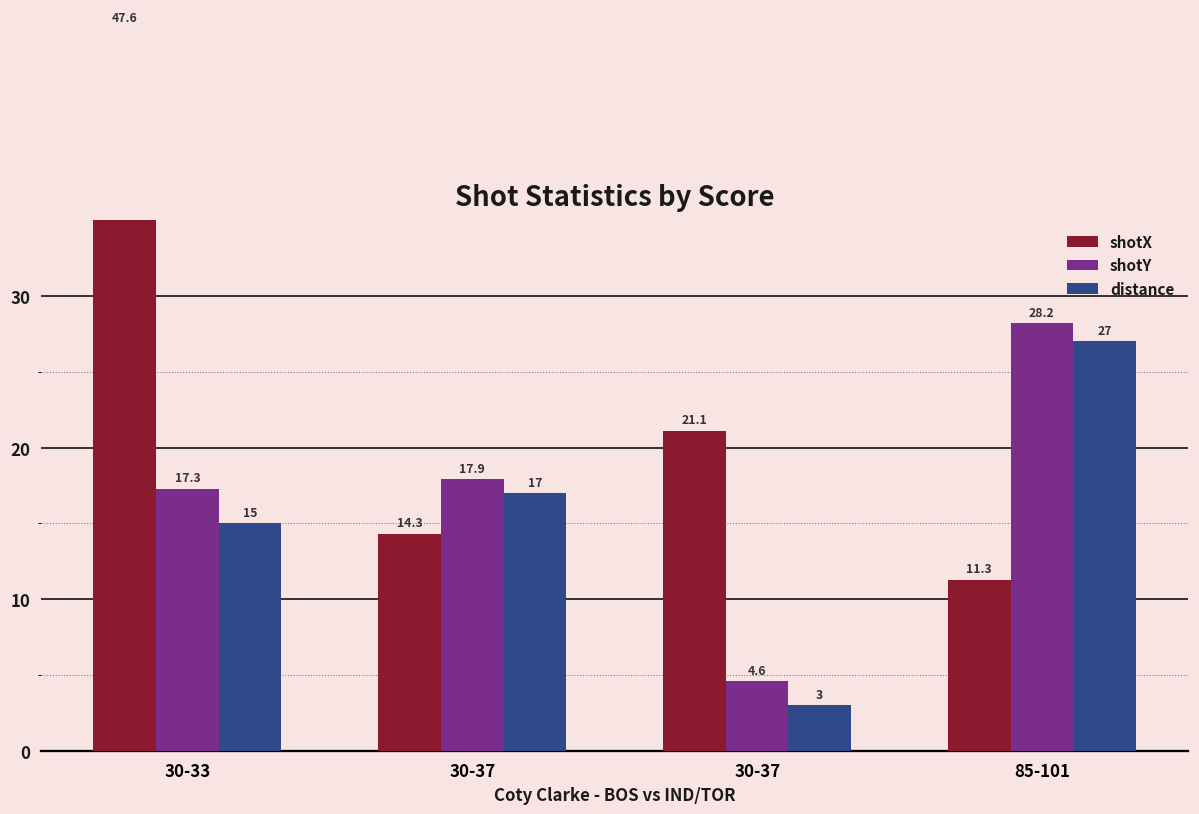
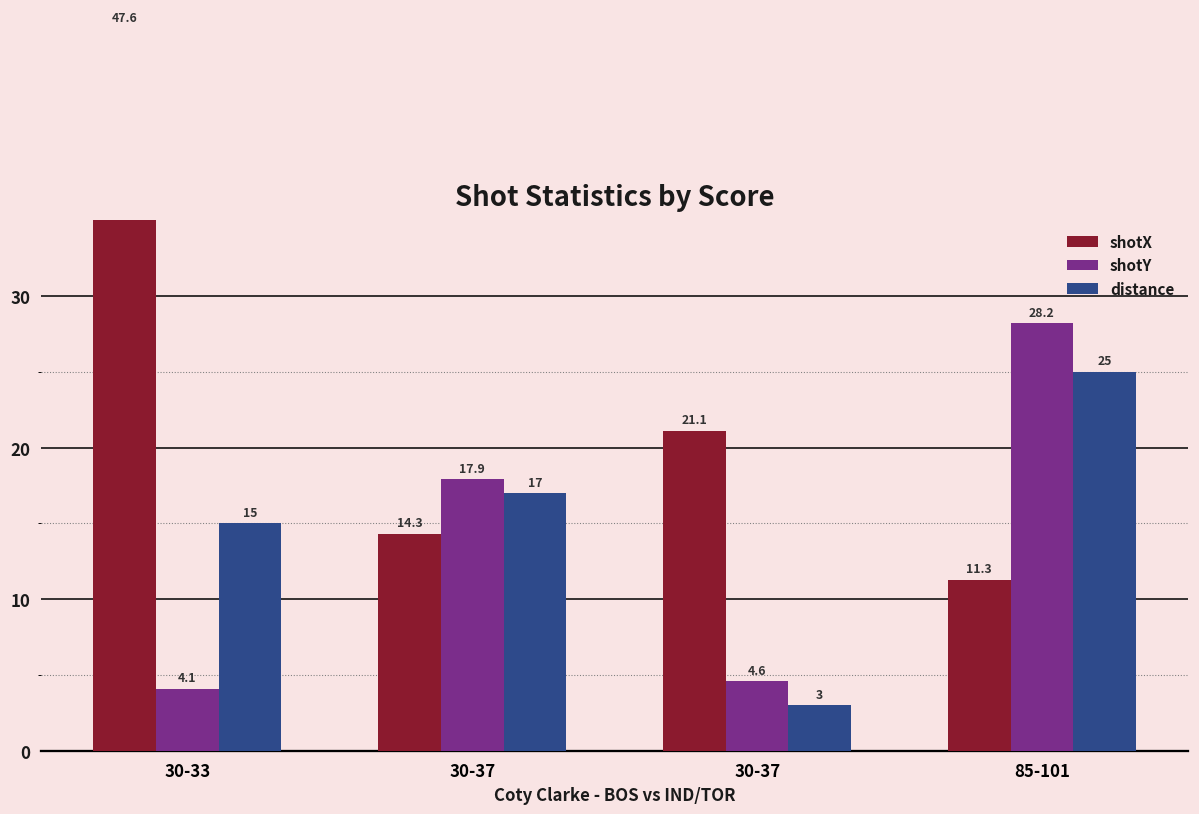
shotY, 30-33: 17.3 -> 4.1
distance, 85-101: 27 -> 25
